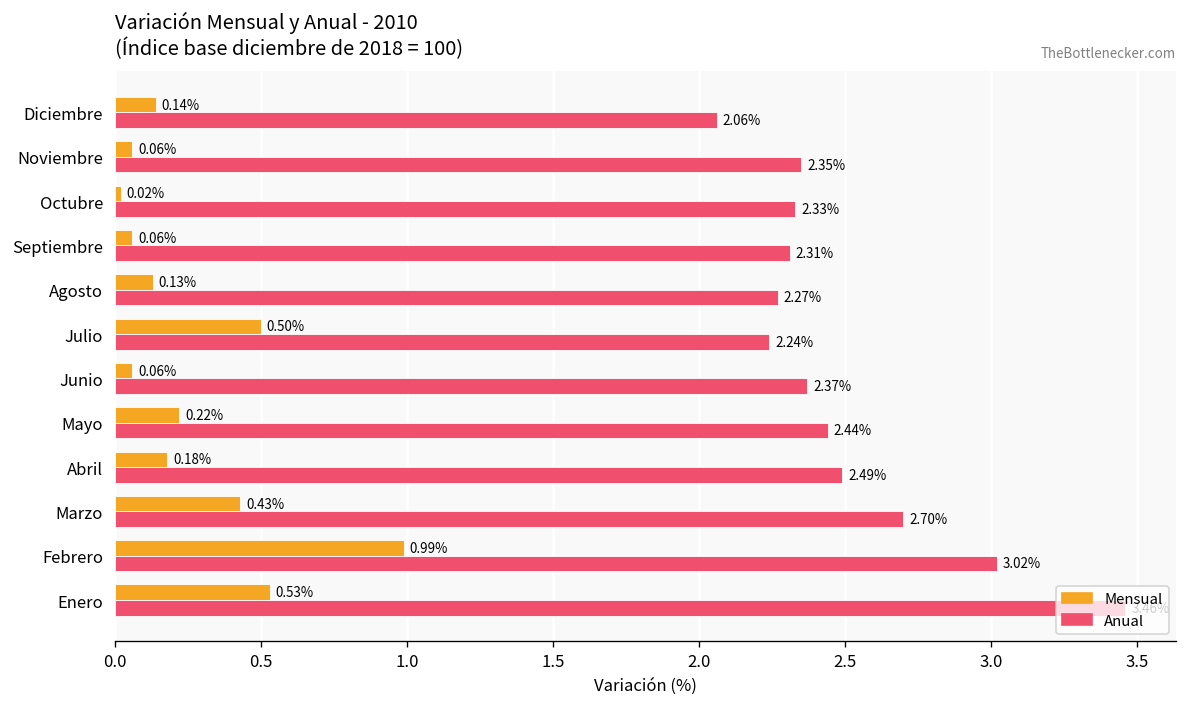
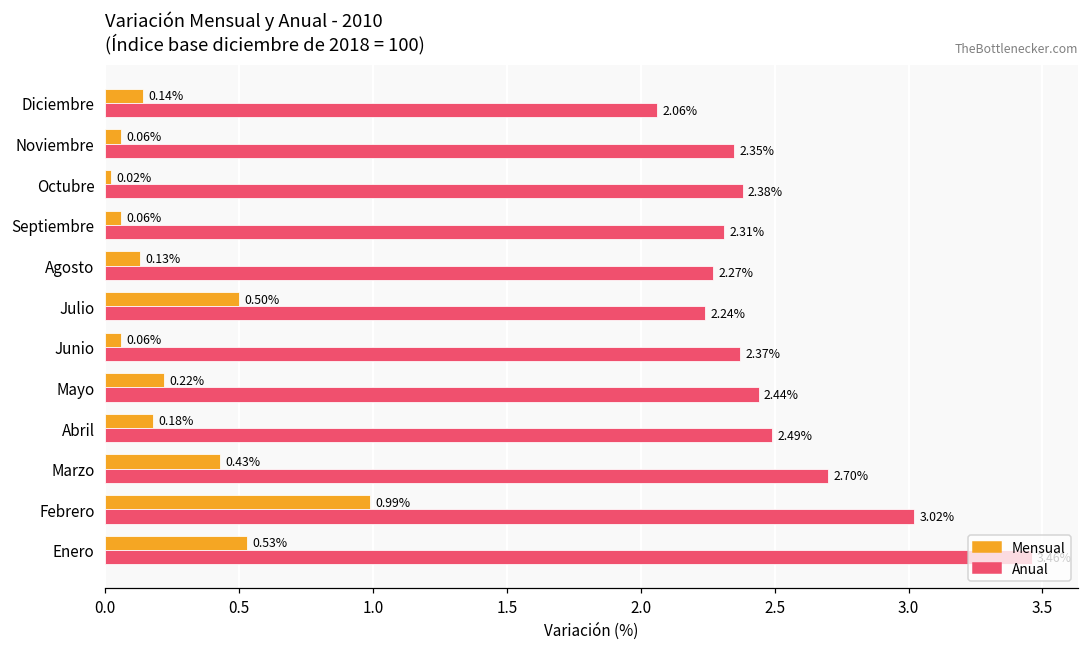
Anual, Octubre: 2.33% -> 2.38%
